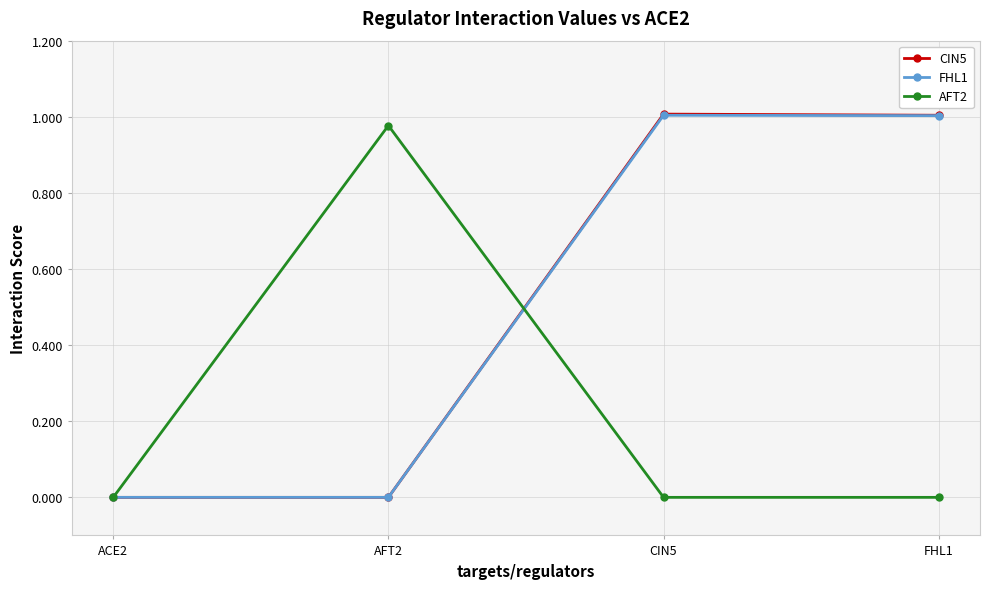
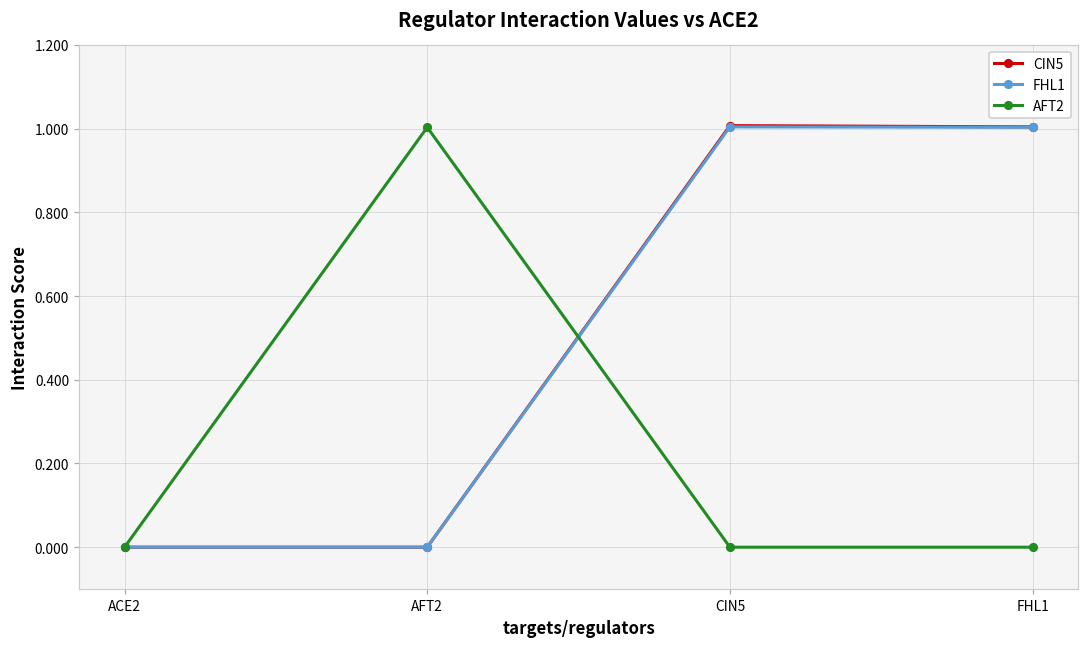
AFT2, AFT2: 0.98 -> 1.00
